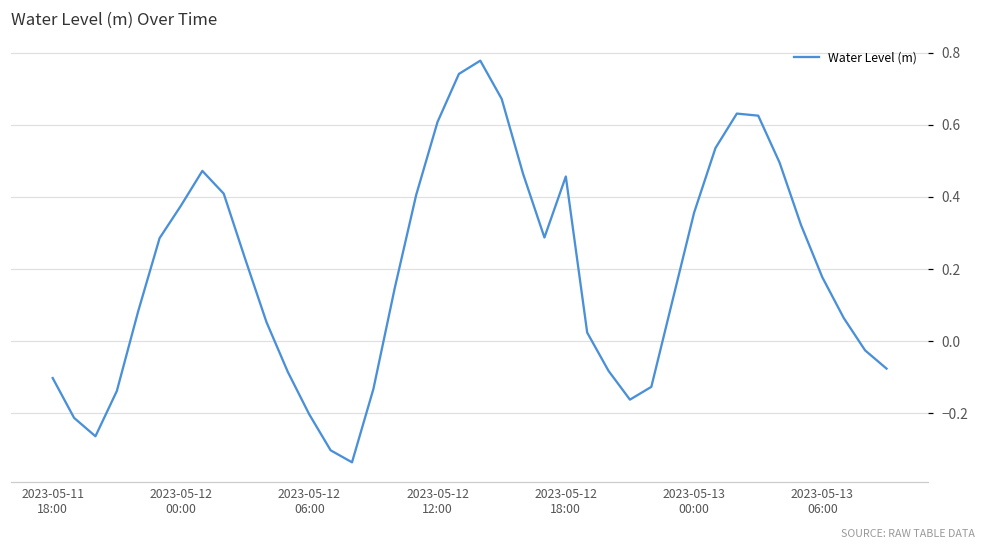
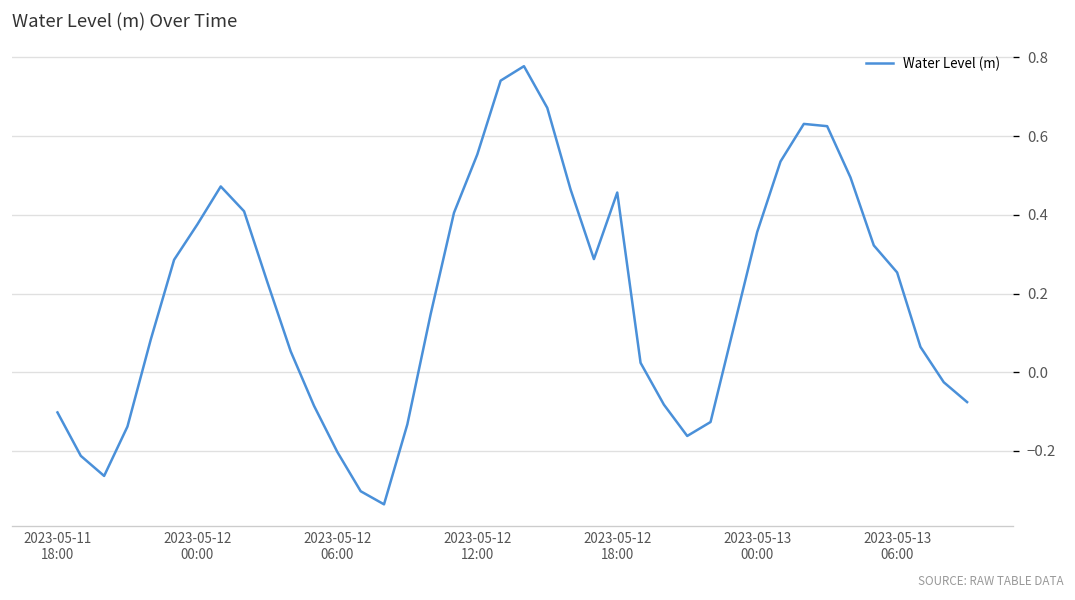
2023-05-12 12:00: 0.61 -> 0.55
2023-05-13 06:00: 0.18 -> 0.25
